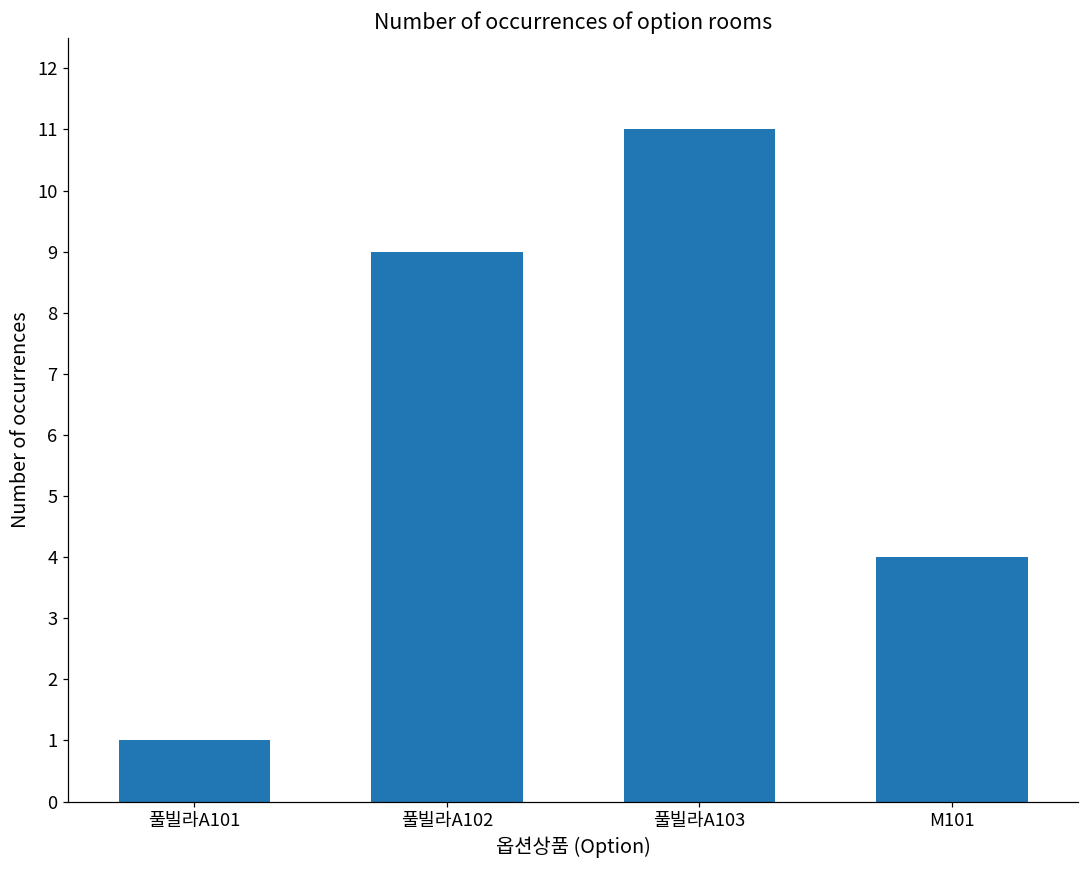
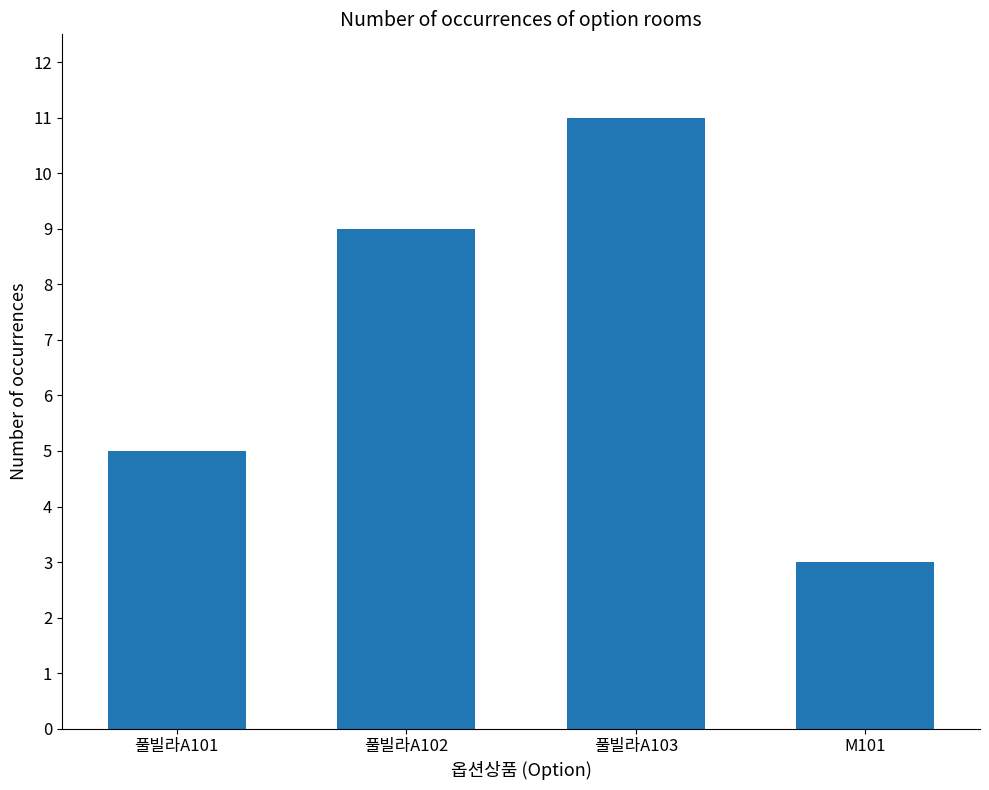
풀빌라A101: 1 -> 5
M101: 4 -> 3
